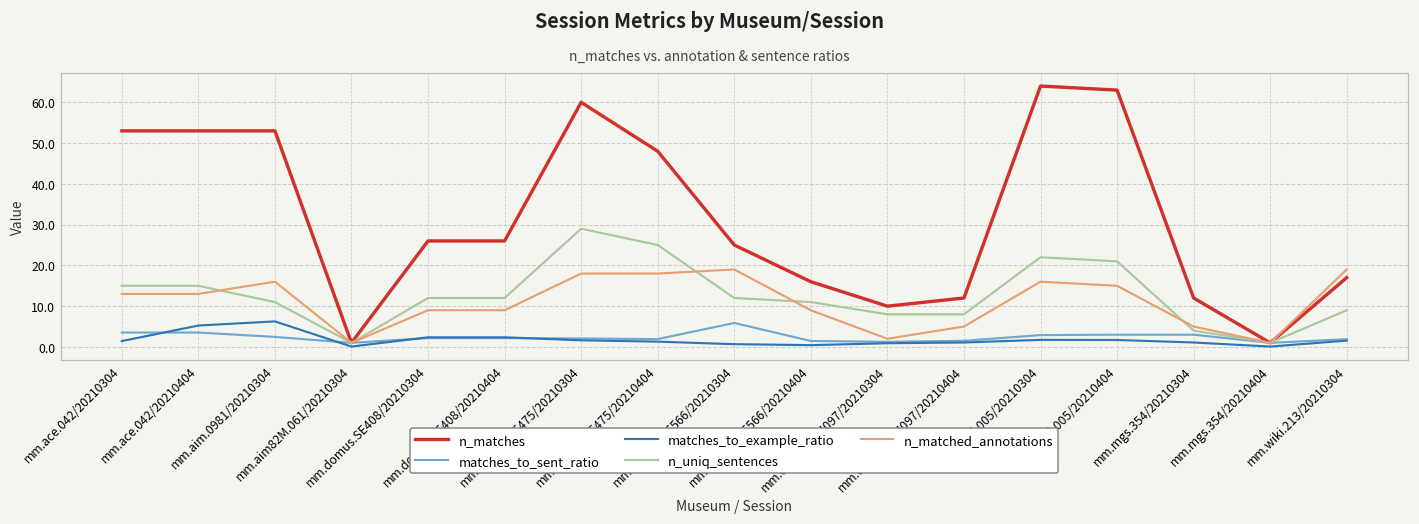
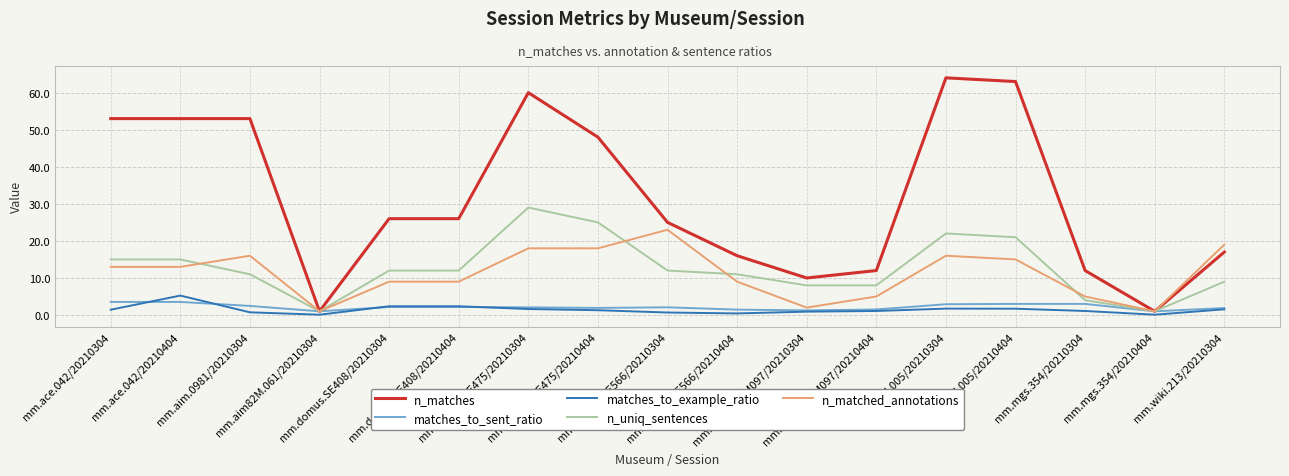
matches_to_example_ratio, mm.aim.0981/20210304: 6 -> 1
matches_to_sent_ratio, mm.domus.SE566/20210304: 6 -> 2
n_matched_annotations, mm.domus.SE566/20210304: 19 -> 23
